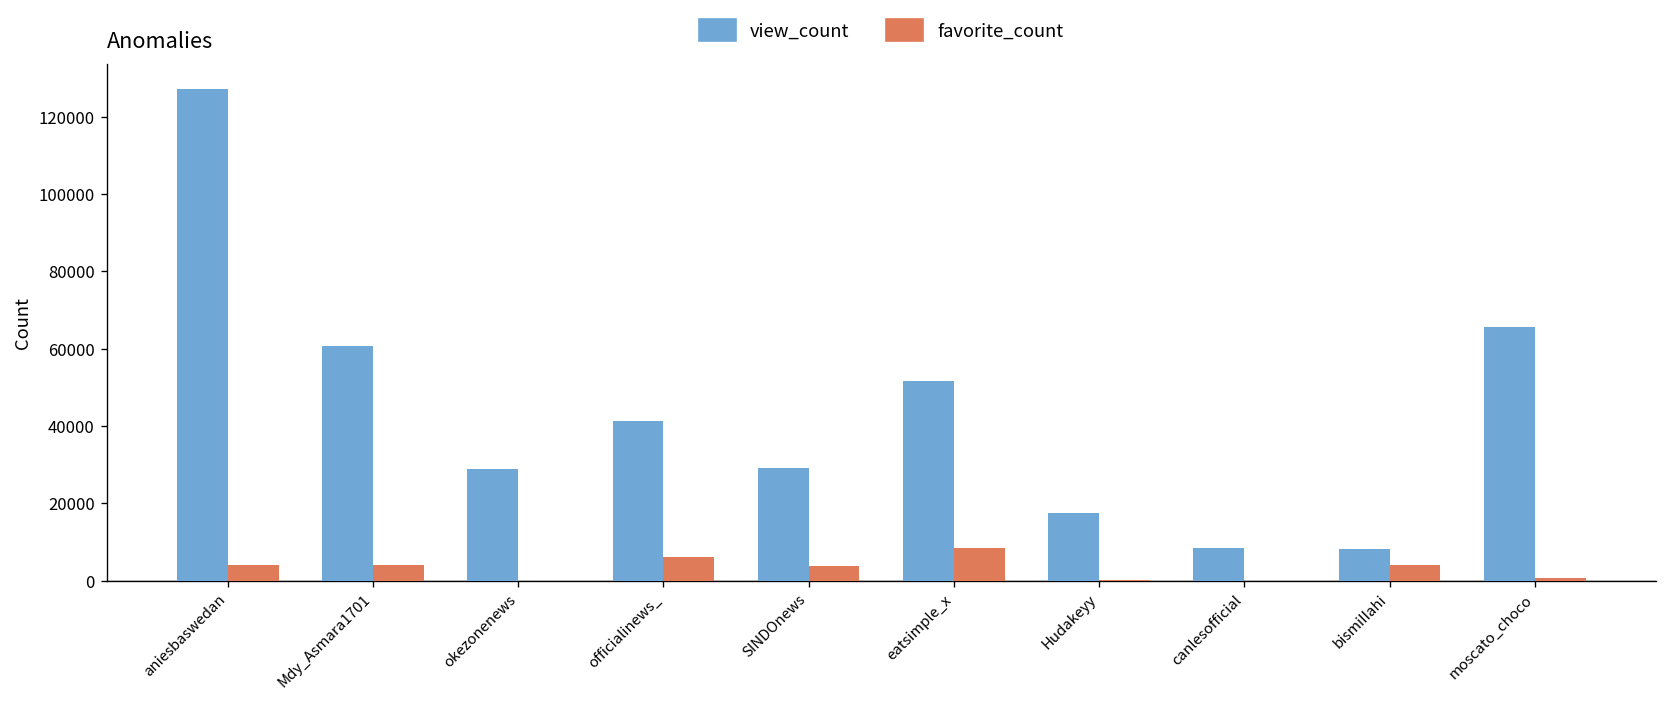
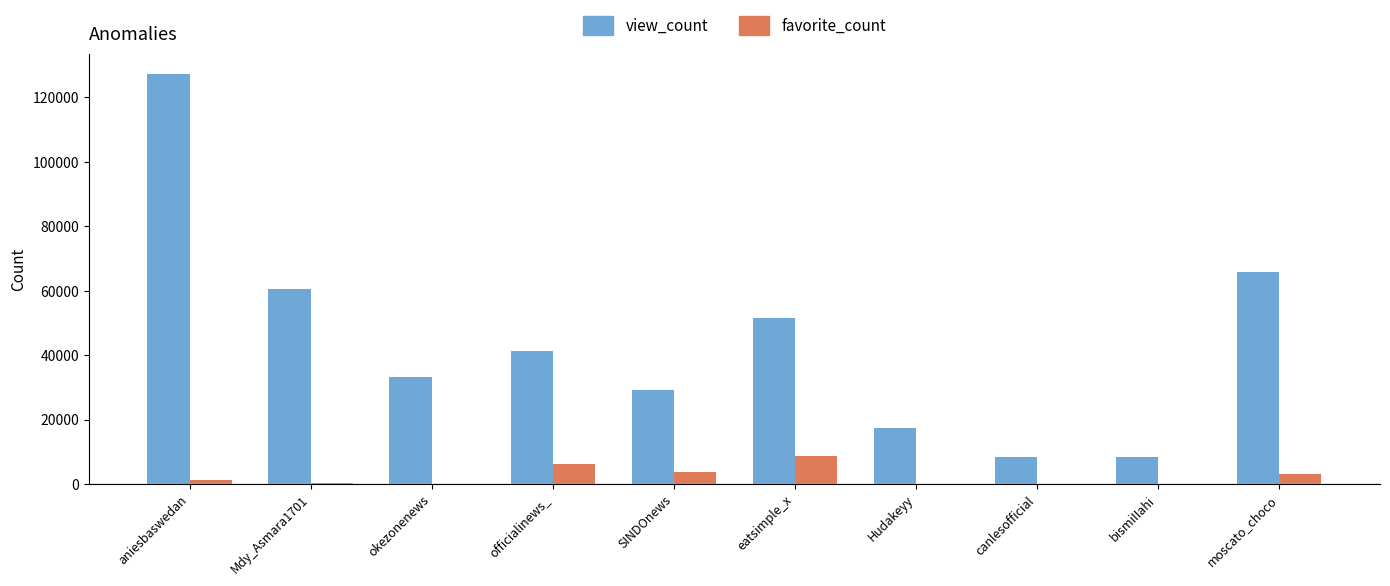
favorite_count, aniesbaswedan: 4000 -> 1000
favorite_count, Mdy_Asmara1701: 4000 -> 0
view_count, okezonenews: 29000 -> 33000
favorite_count, bismiIIahi: 4000 -> 0
favorite_count, moscato_choco: 1000 -> 3000
